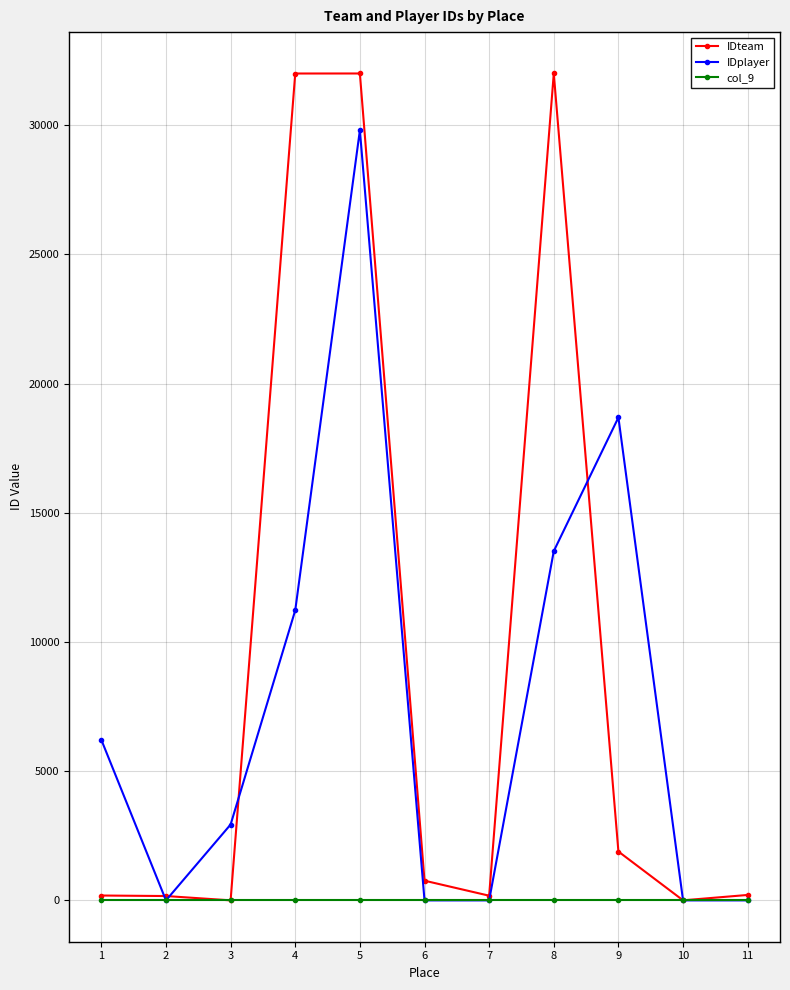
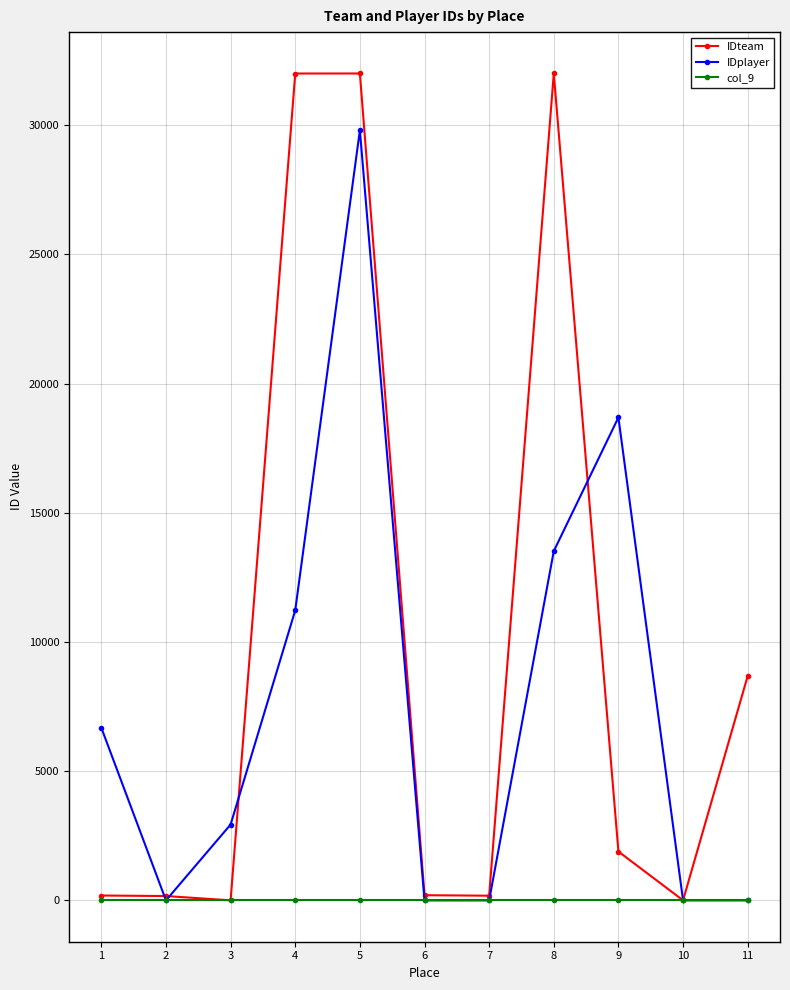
IDplayer, 1: 6200 -> 6700
IDteam, 6: 800 -> 200
IDteam, 11: 200 -> 8700
